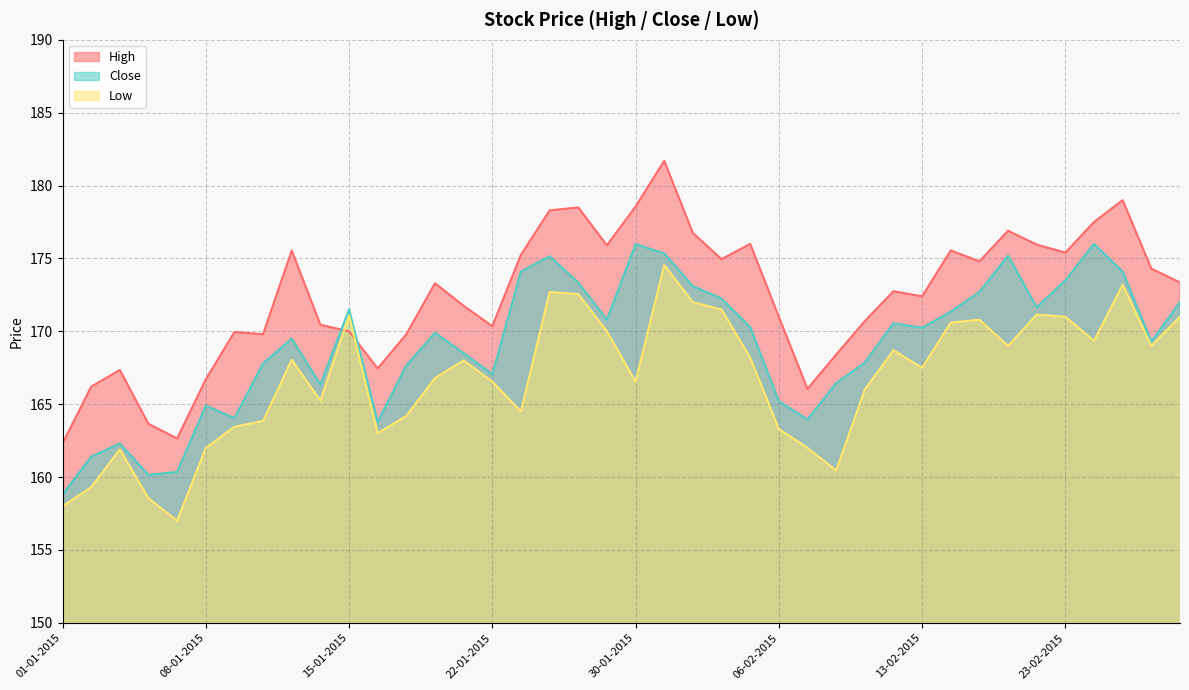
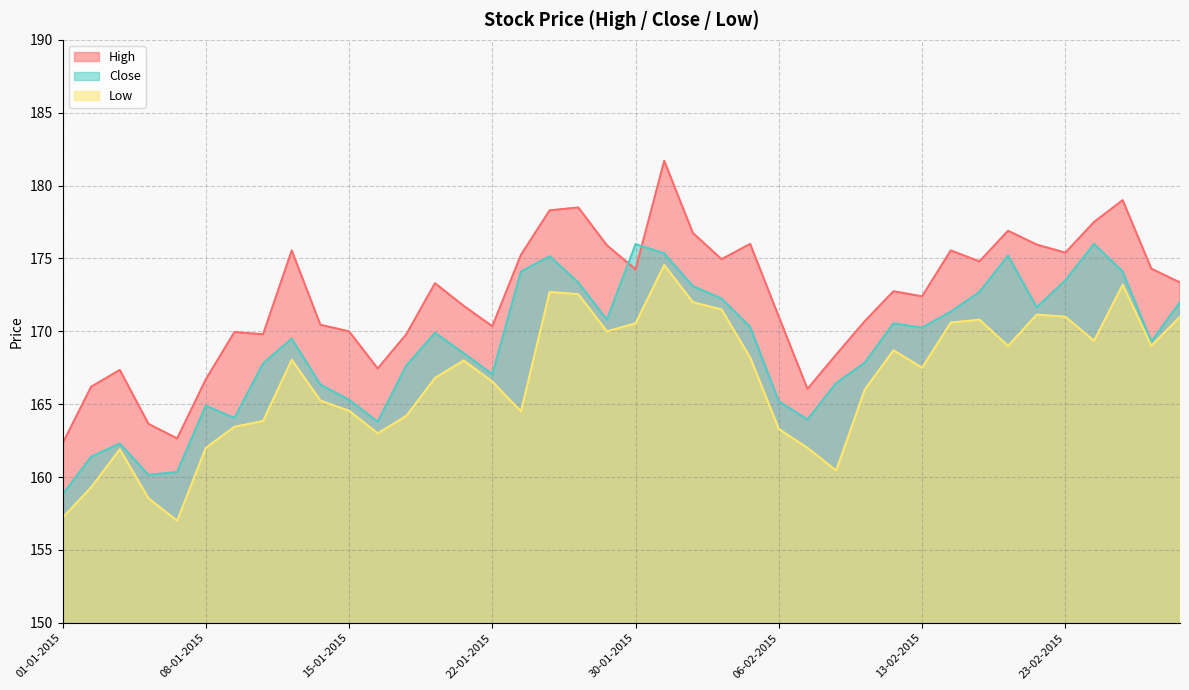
Low, 01-01-2015: 158.0 -> 157.2
Close, 15-01-2015: 171.5 -> 165.3
Low, 15-01-2015: 171.1 -> 164.6
High, 30-01-2015: 178.6 -> 174.3
Low, 30-01-2015: 166.6 -> 170.6
